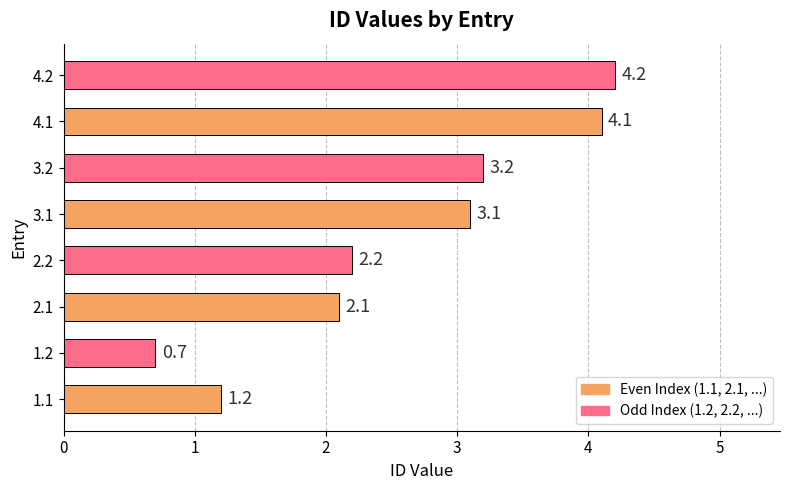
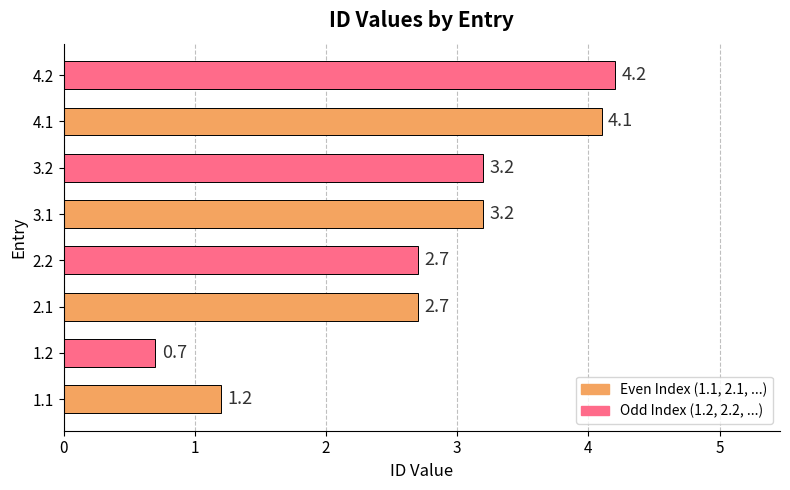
3.1: 3.1 -> 3.2
2.2: 2.2 -> 2.7
2.1: 2.1 -> 2.7
